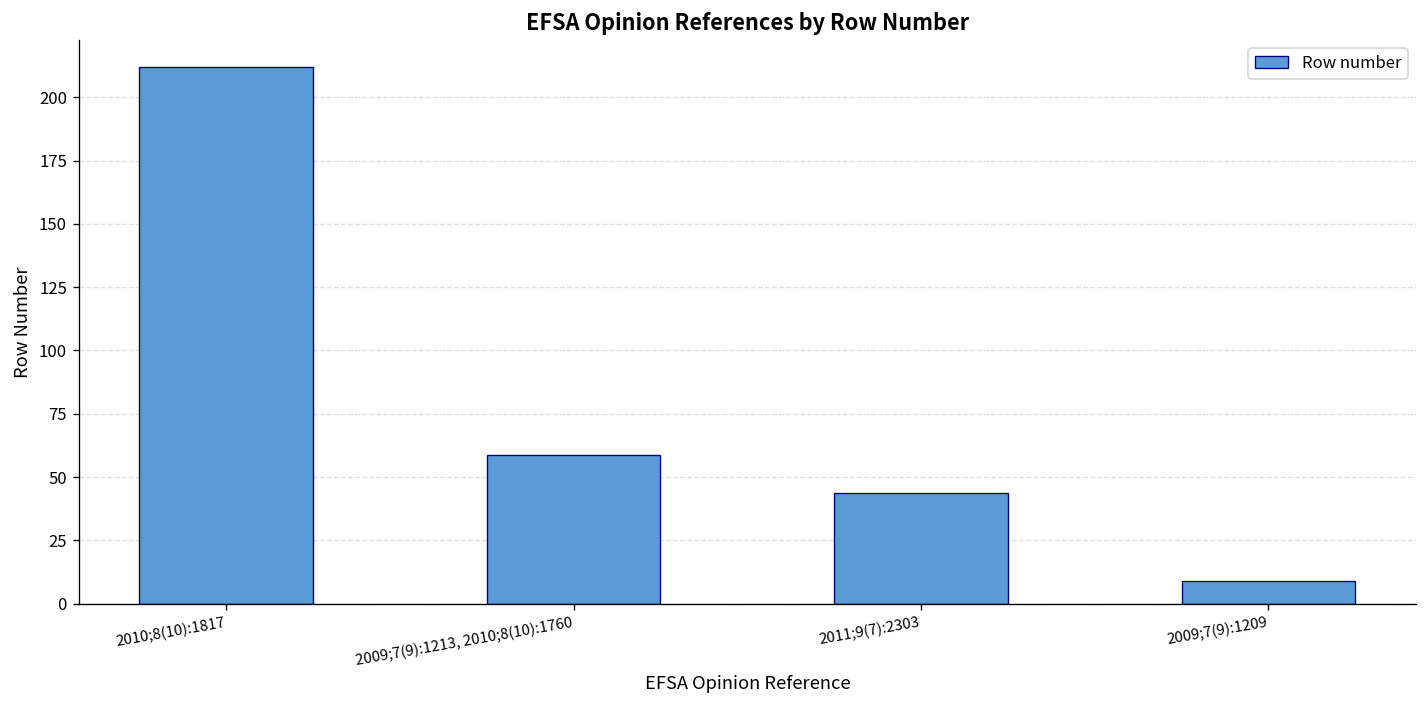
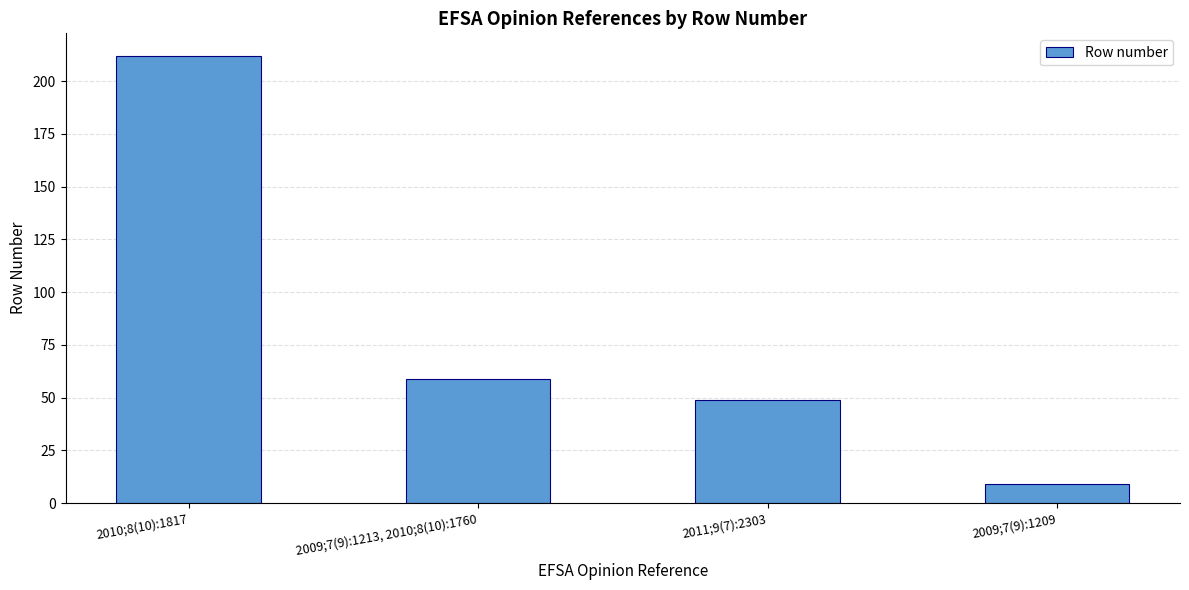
2011;9(7):2303: 44 -> 49
